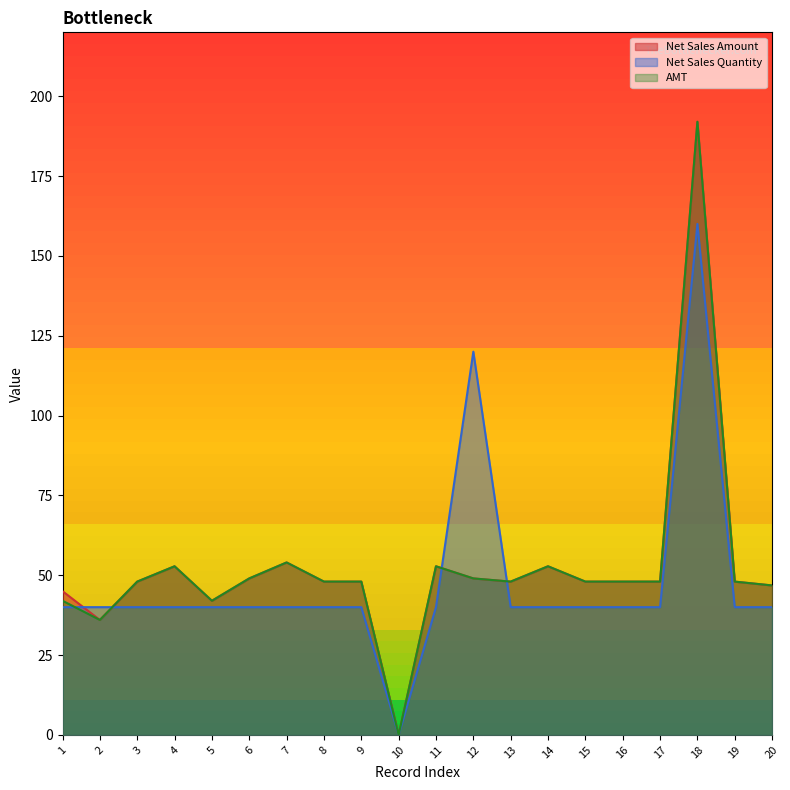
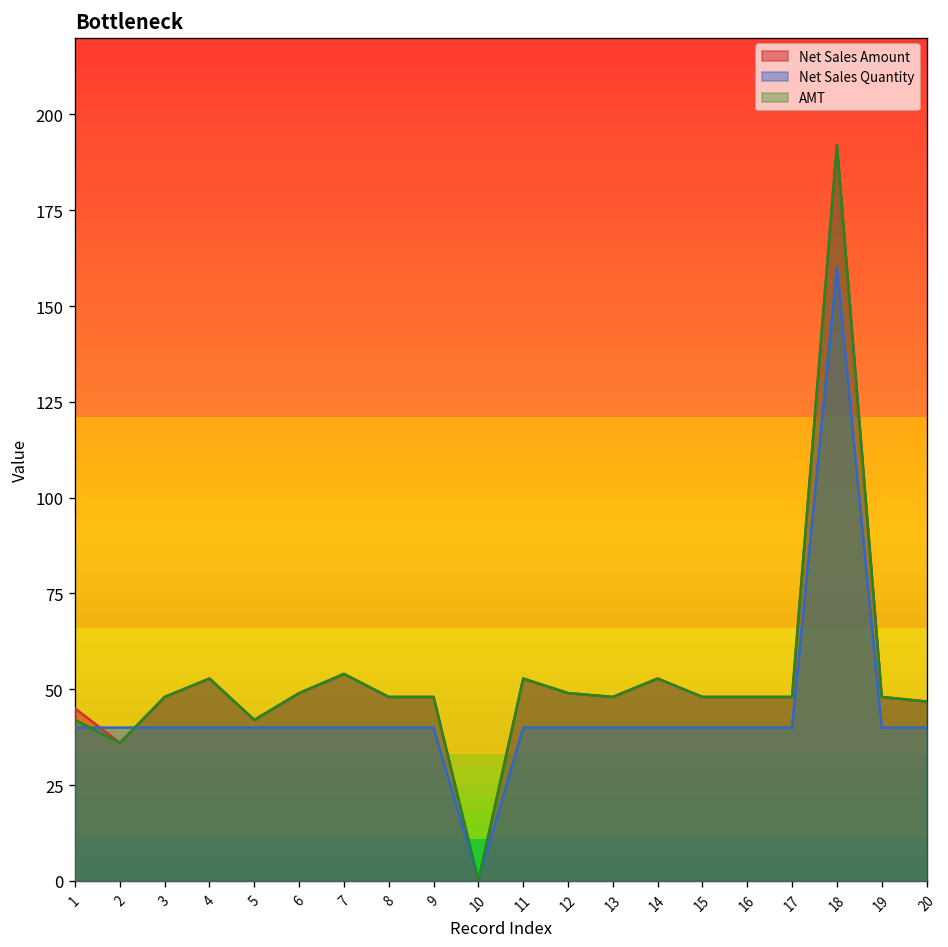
Net Sales Quantity, 12: 120 -> 40
